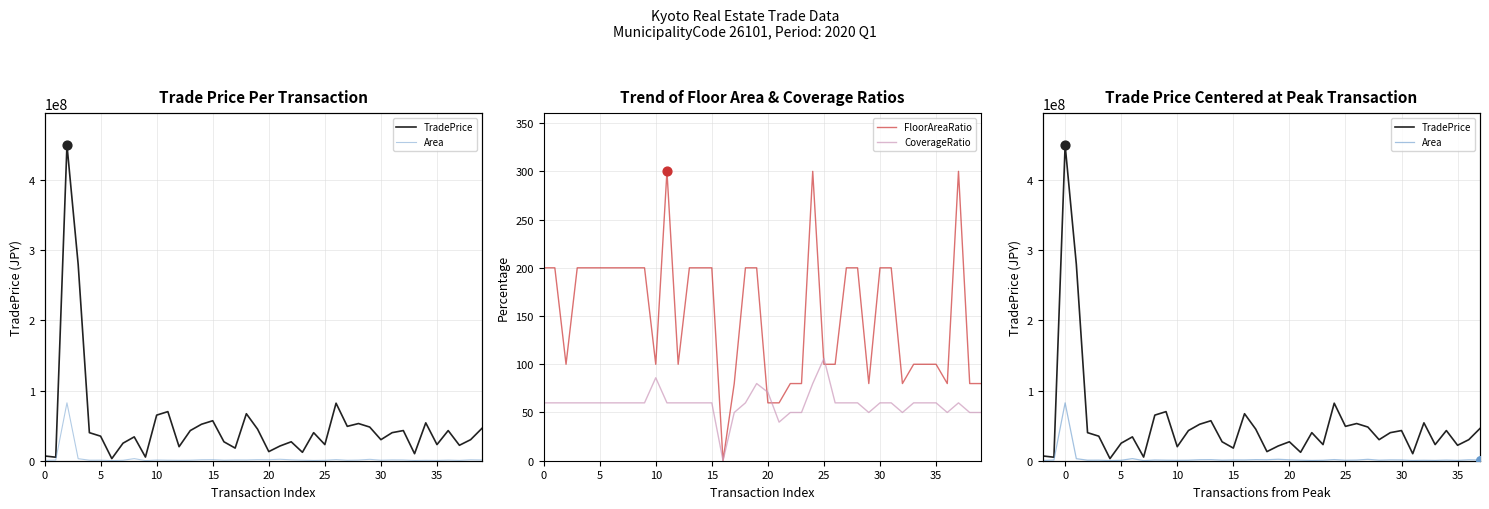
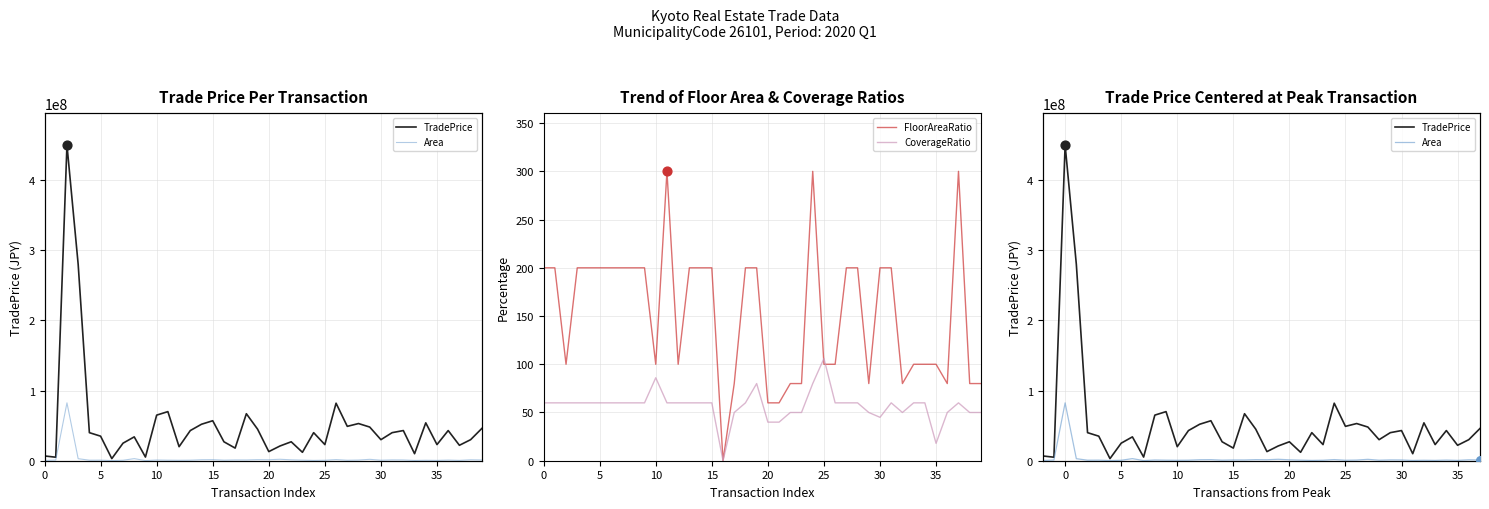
Trend of Floor Area & Coverage Ratios, CoverageRatio, 20: 70 -> 40
Trend of Floor Area & Coverage Ratios, CoverageRatio, 30: 60 -> 50
Trend of Floor Area & Coverage Ratios, CoverageRatio, 35: 60 -> 20
